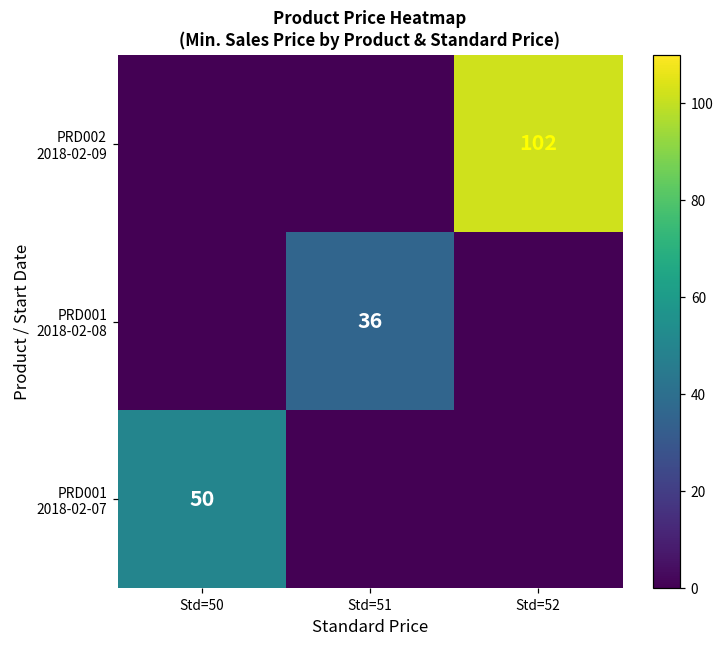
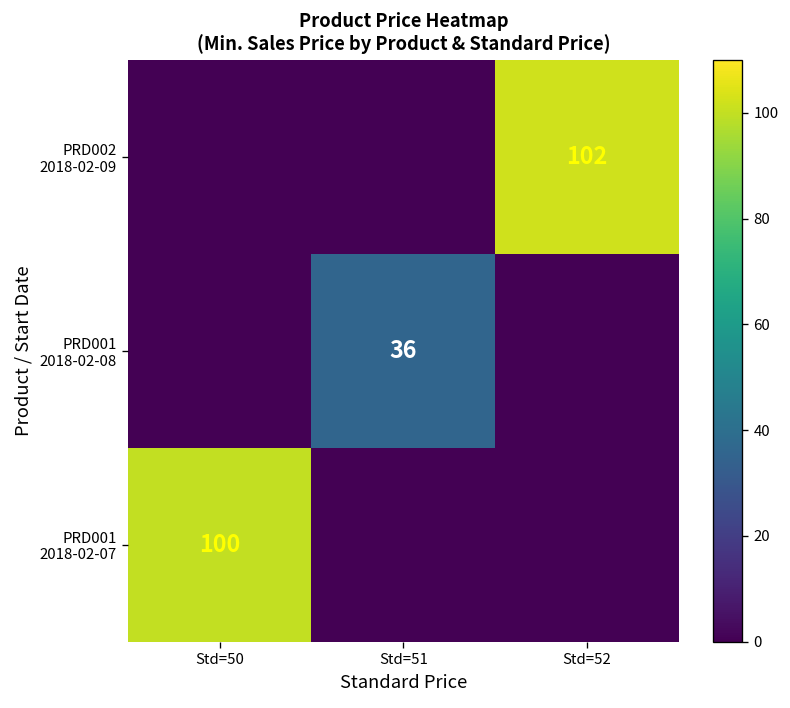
PRD001 2018-02-07, Std=50: 50 -> 100
